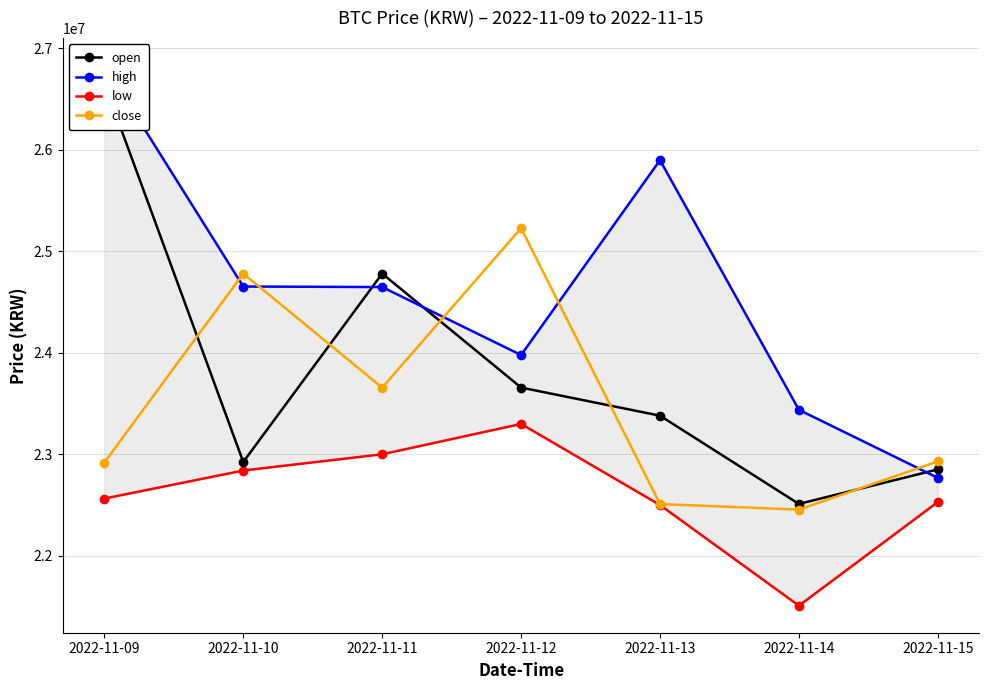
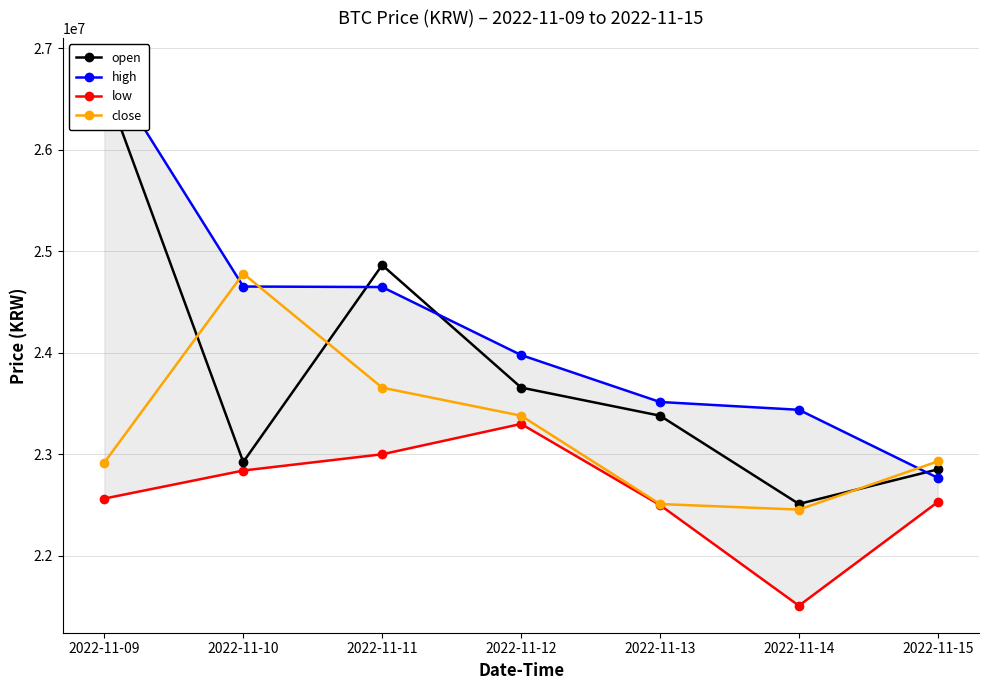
open, 2022-11-11: 24780000 -> 24860000
close, 2022-11-12: 25230000 -> 23380000
high, 2022-11-13: 25900000 -> 23520000
